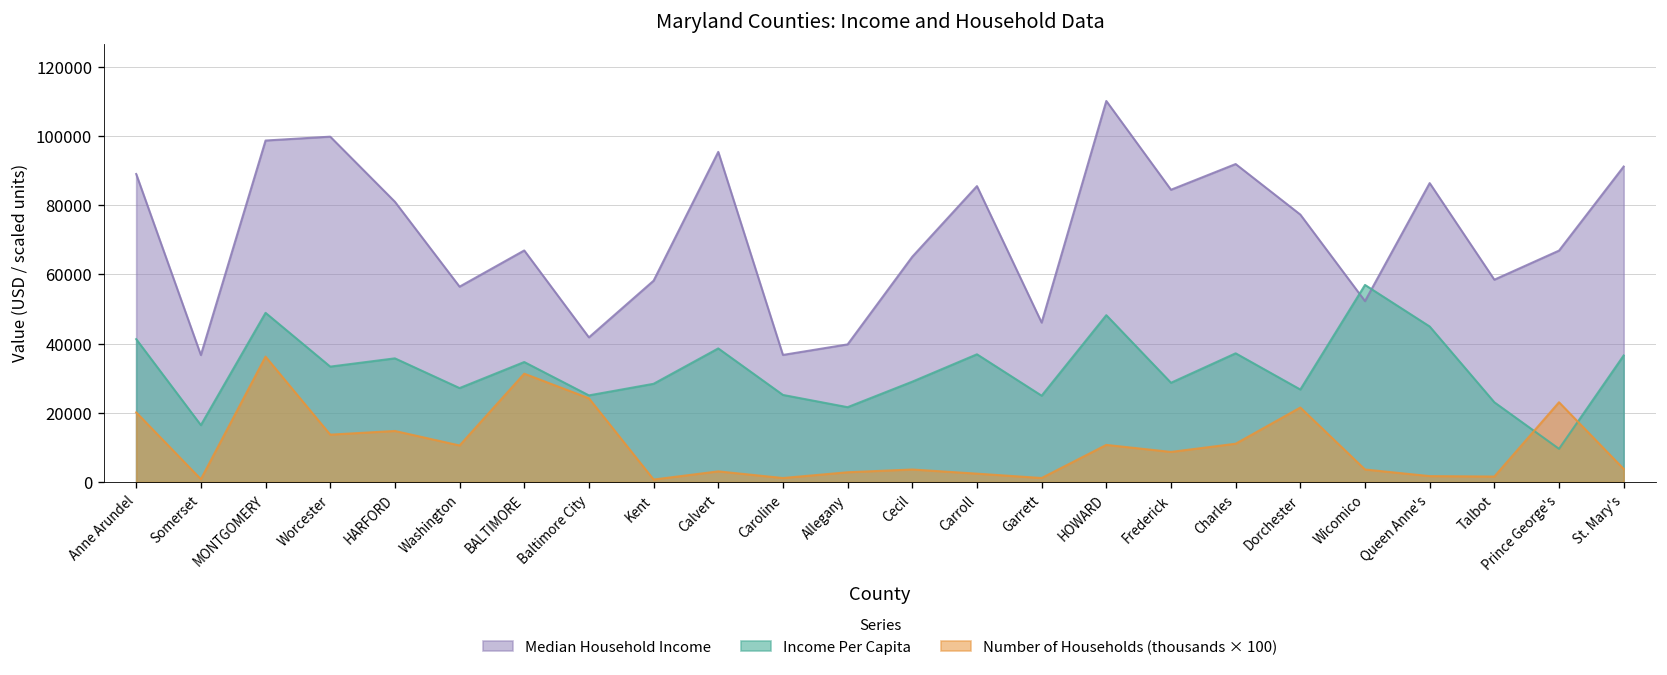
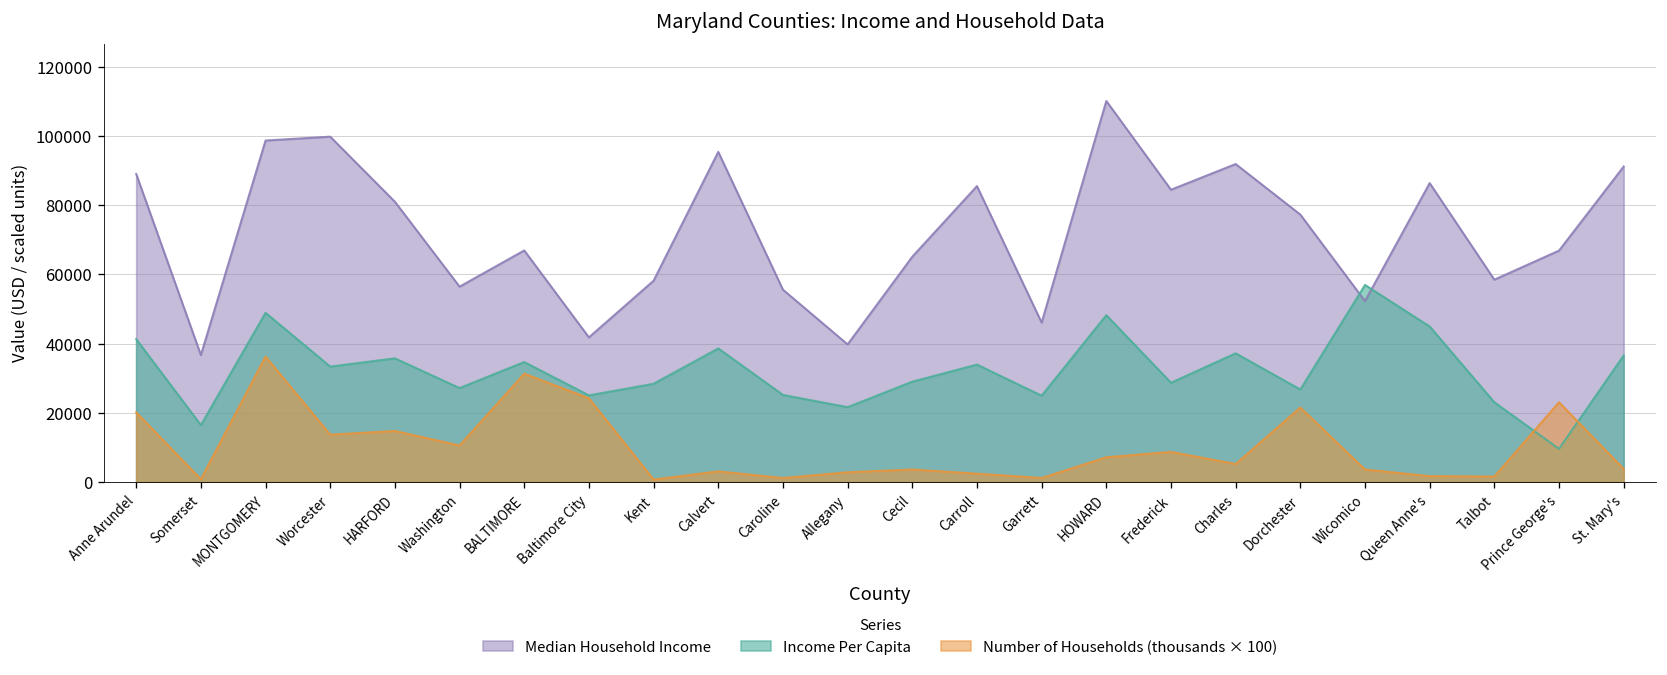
Median Household Income, Caroline: 37000 -> 56000
Income Per Capita, Carroll: 37000 -> 34000
Number of Households (thousands × 100), HOWARD: 11000 -> 7000
Number of Households (thousands × 100), Charles: 11000 -> 5000
